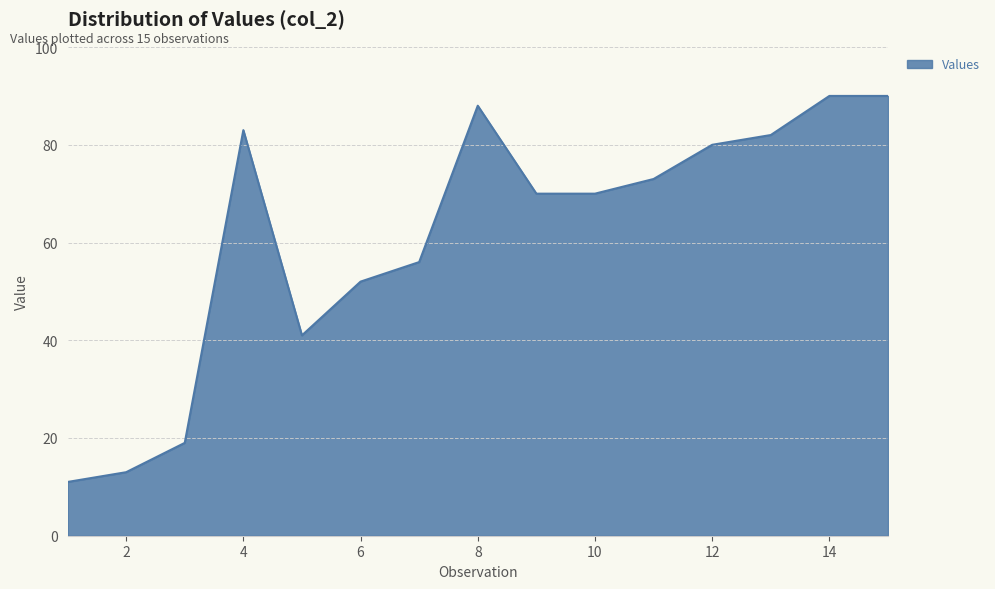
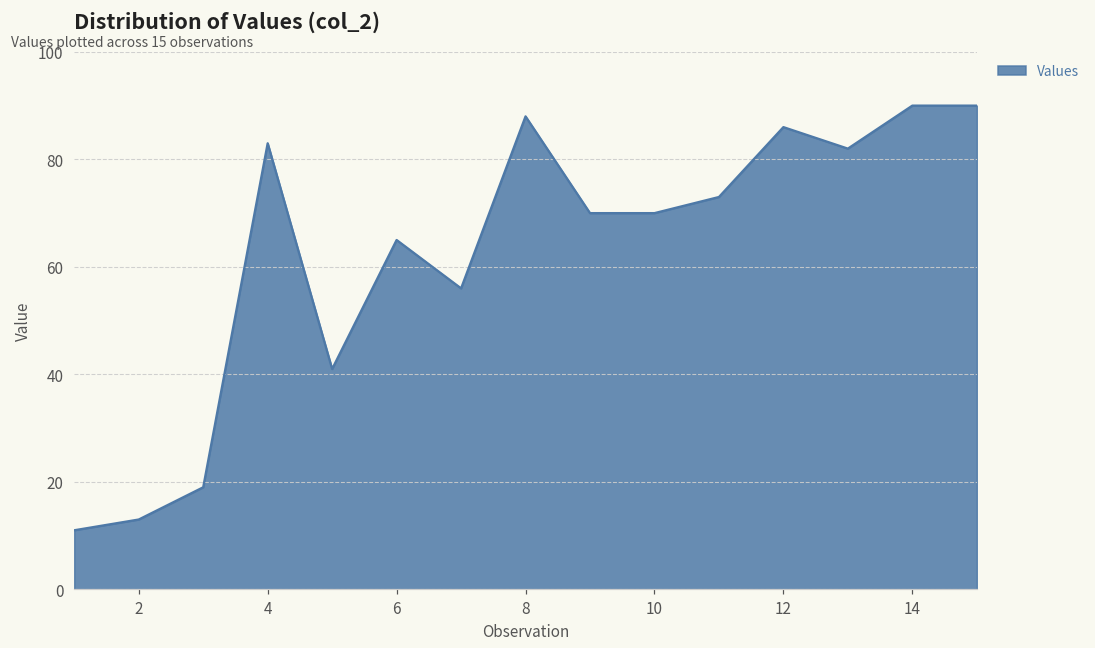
6: 52 -> 65
12: 80 -> 86
